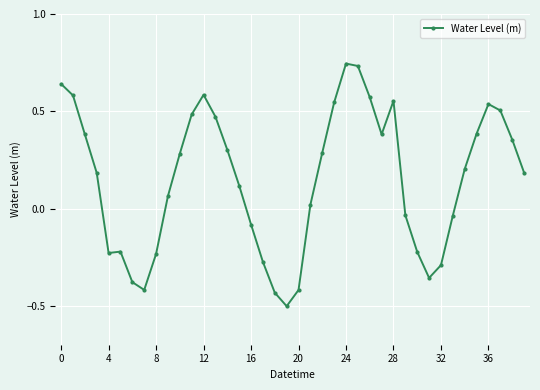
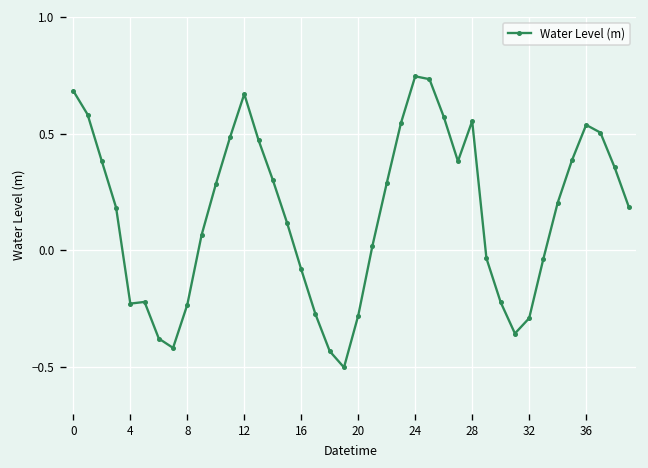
0: 0.64 -> 0.68
12: 0.58 -> 0.67
20: -0.42 -> -0.28
